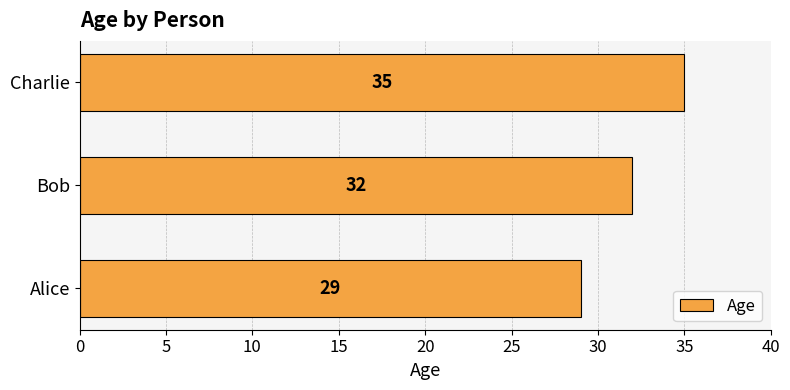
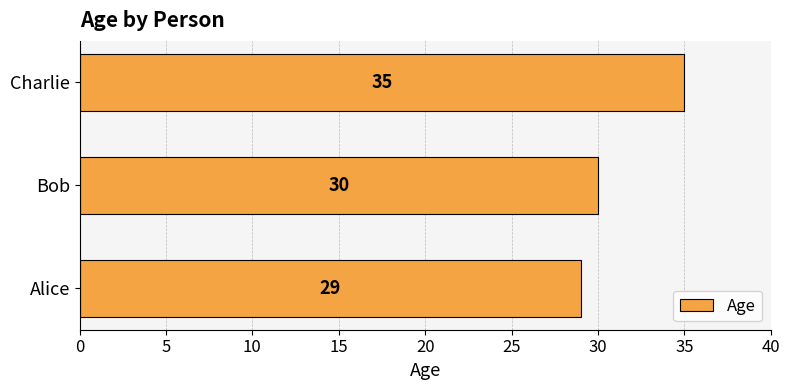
Bob: 32 -> 30
